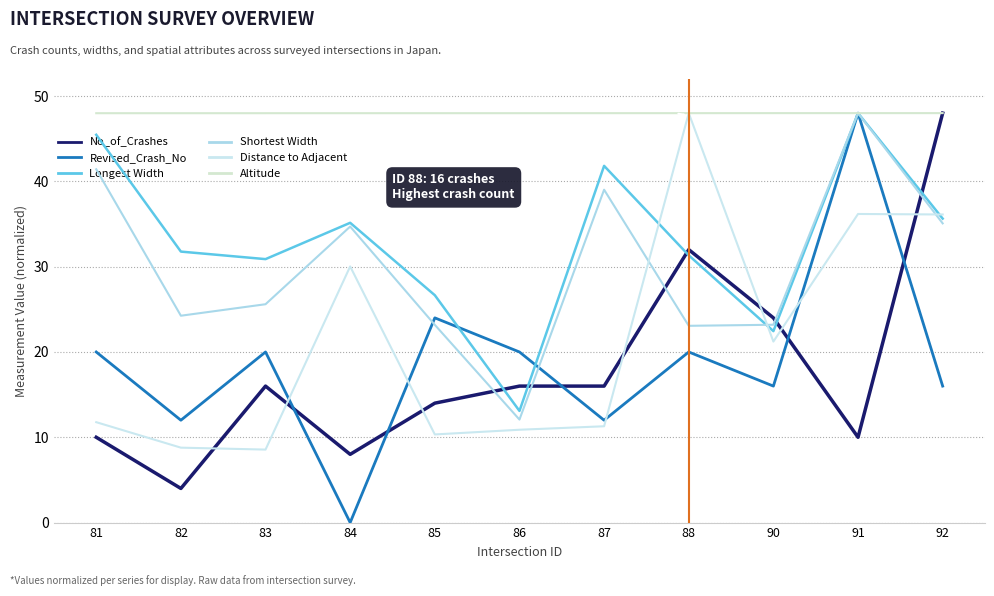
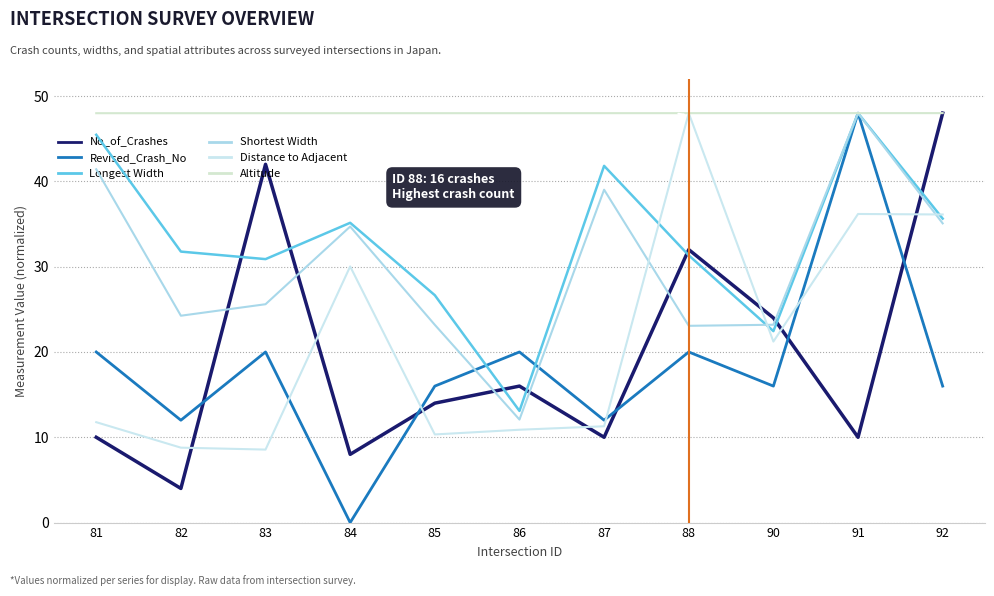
No_of_Crashes, 83: 16 -> 42
Revised_Crash_No, 85: 24 -> 16
No_of_Crashes, 87: 16 -> 10
